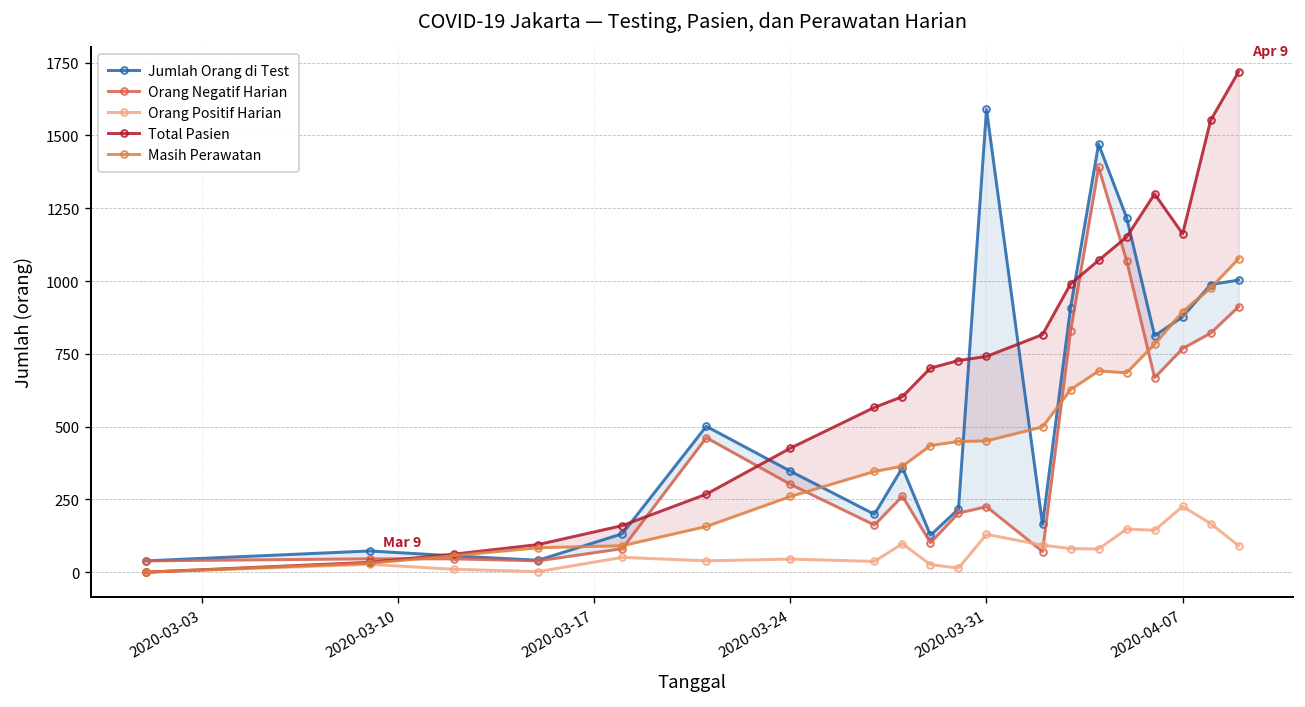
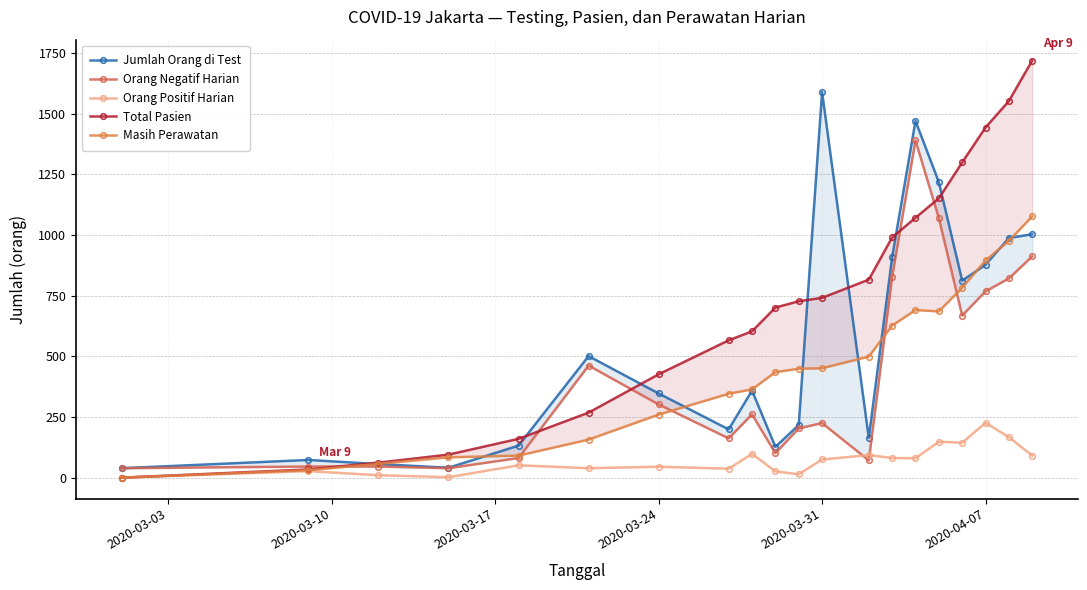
Orang Positif Harian, 2020-03-31: 130 -> 80
Total Pasien, 2020-04-07: 1160 -> 1440
